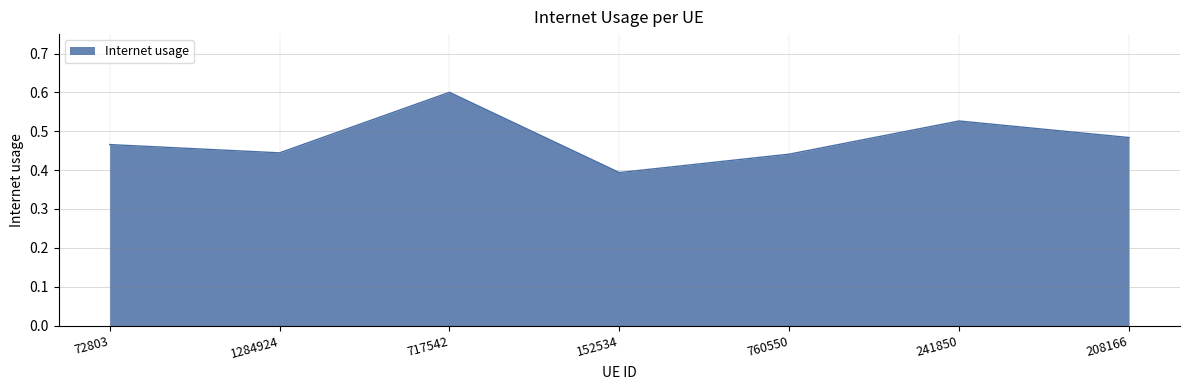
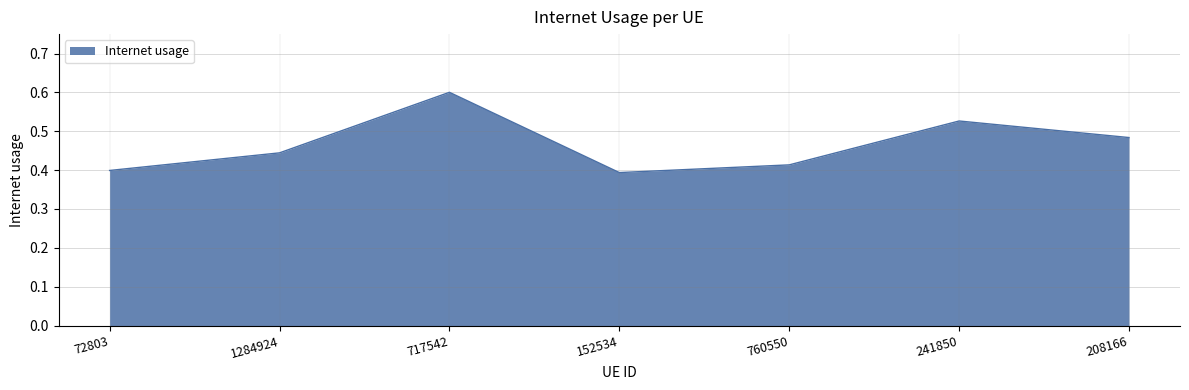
72803: 0.47 -> 0.40
760550: 0.44 -> 0.41
